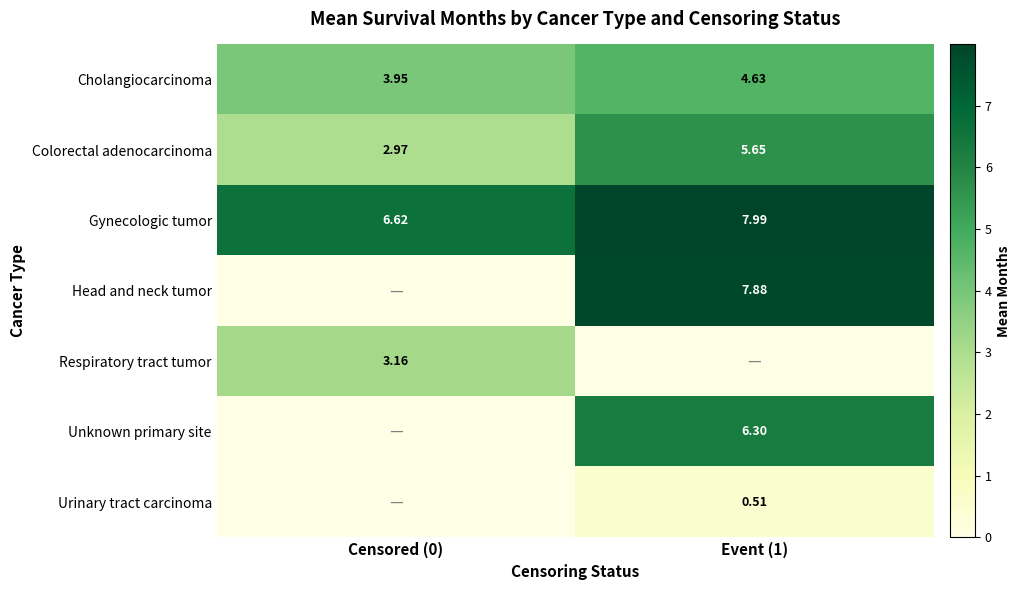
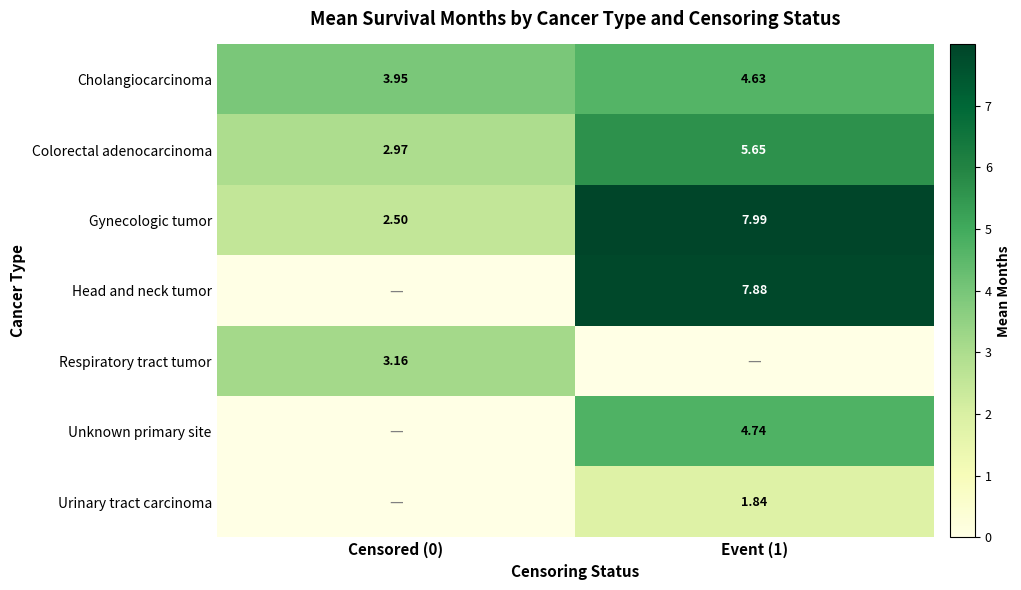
Gynecologic tumor, Censored (0): 6.62 -> 2.50
Unknown primary site, Event (1): 6.30 -> 4.74
Urinary tract carcinoma, Event (1): 0.51 -> 1.84
